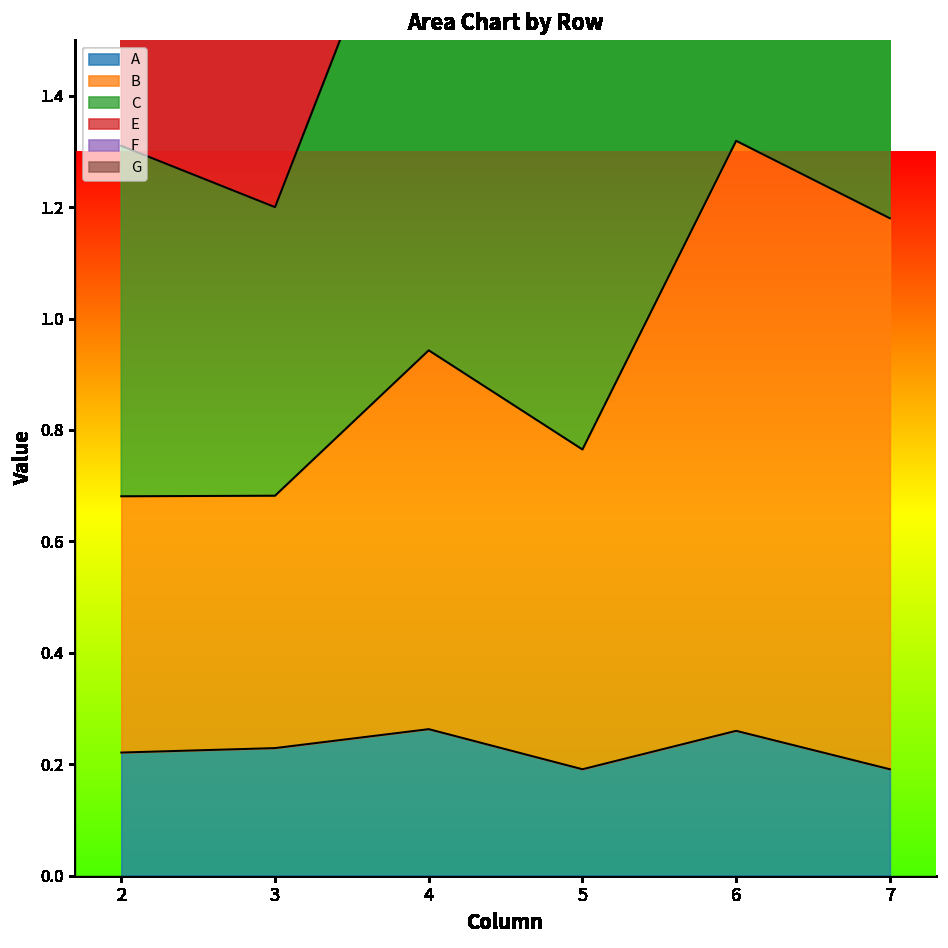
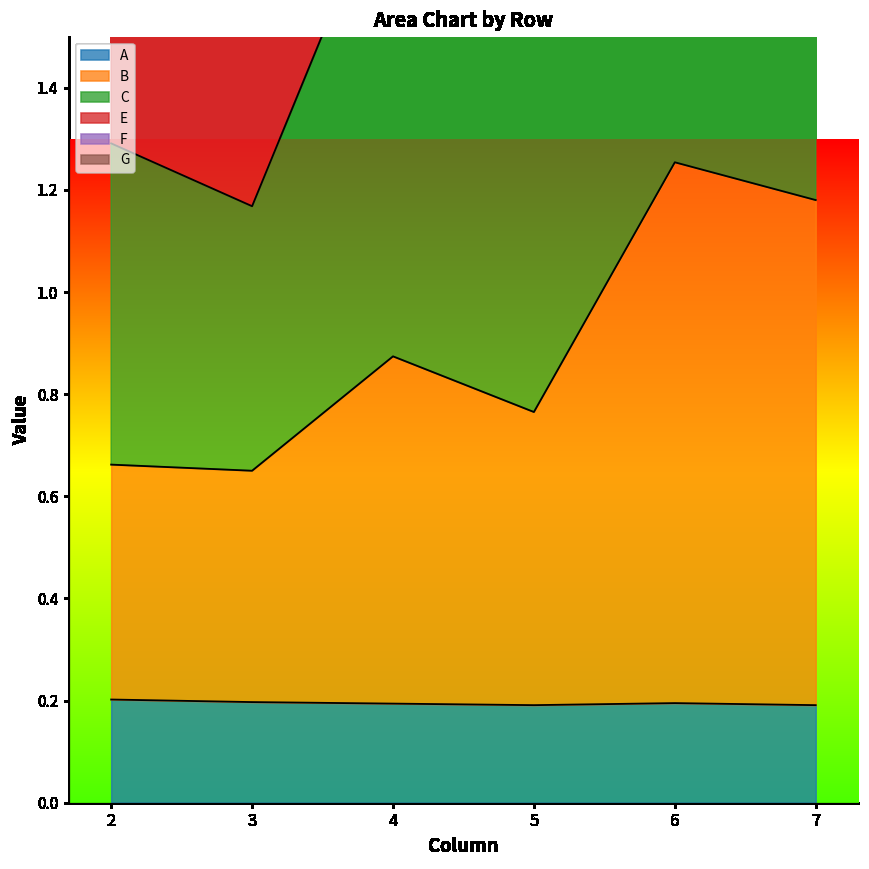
A, 2: 0.22 -> 0.20
A, 3: 0.23 -> 0.20
A, 4: 0.26 -> 0.19
A, 6: 0.26 -> 0.20
